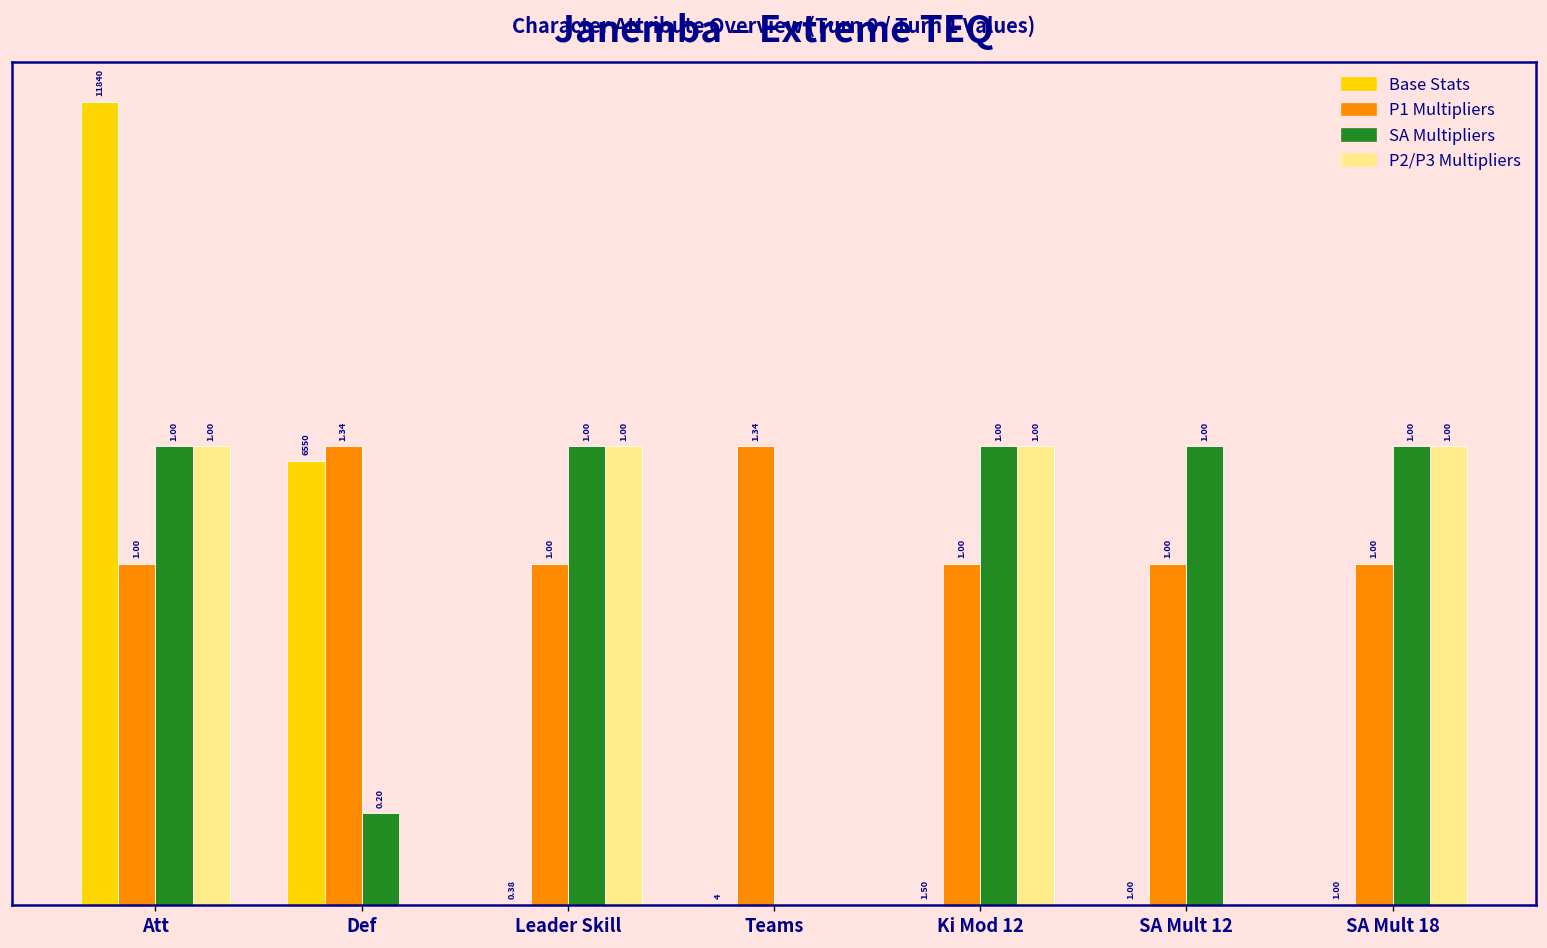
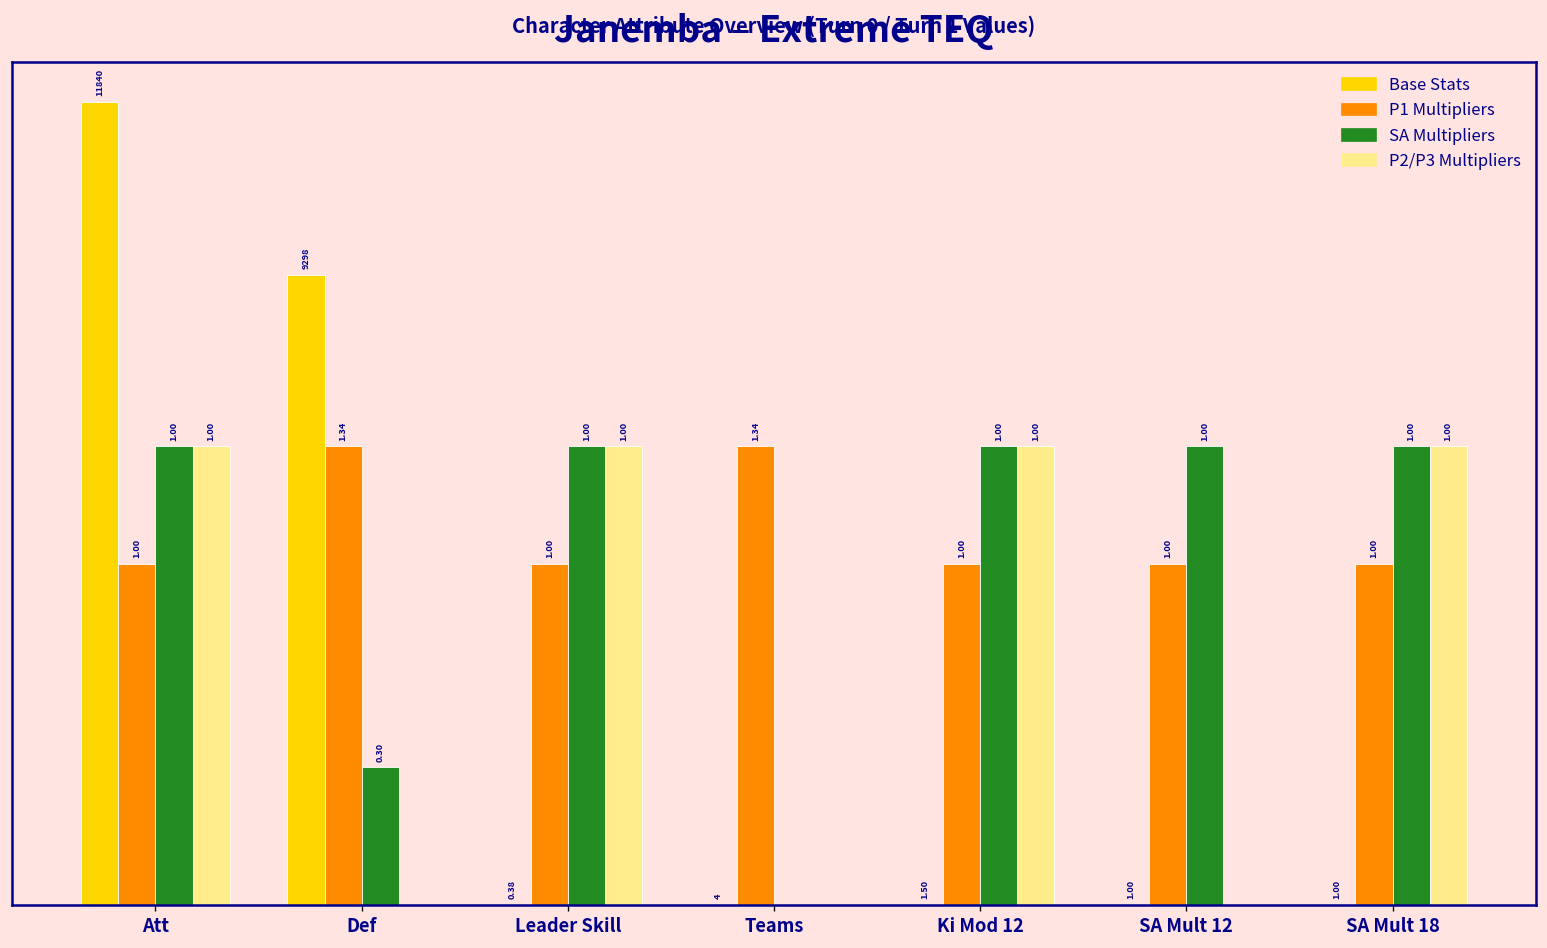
Base Stats, Def: 6550 -> 9298
SA Multipliers, Def: 0.20 -> 0.30
